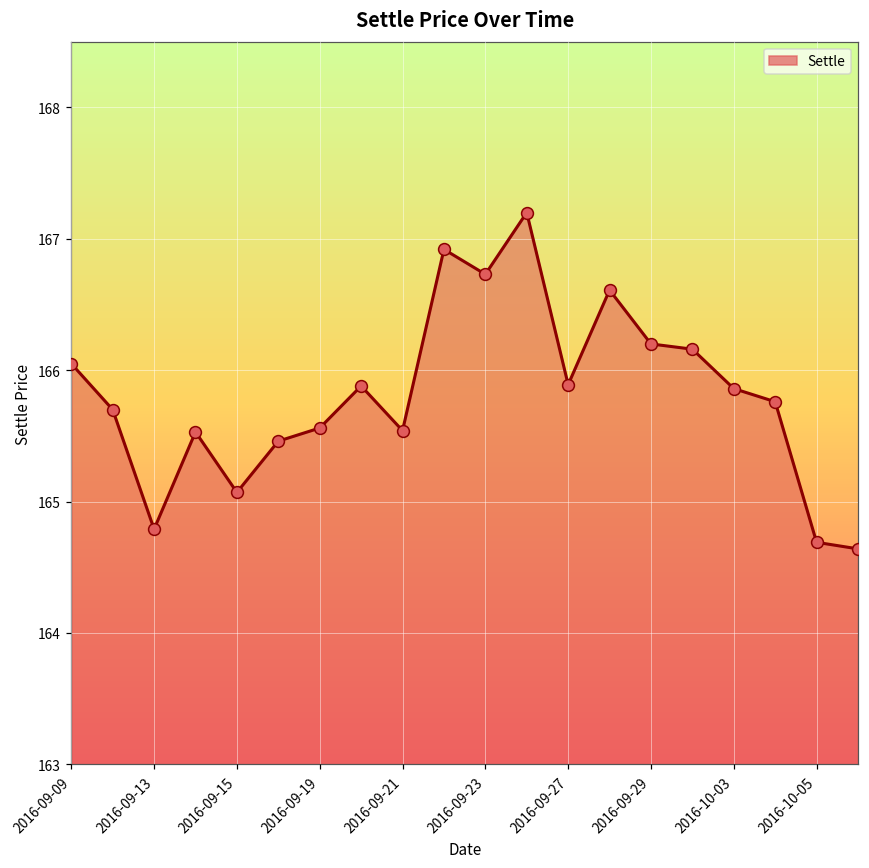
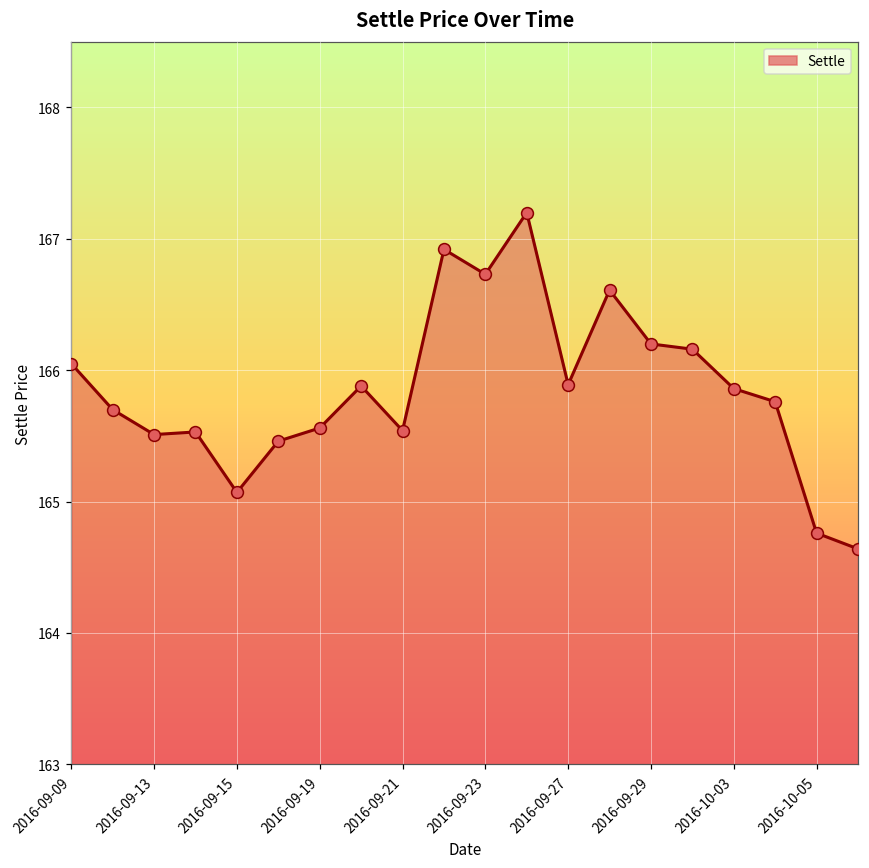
2016-09-13: 164.79 -> 165.51
2016-10-05: 164.69 -> 164.76
